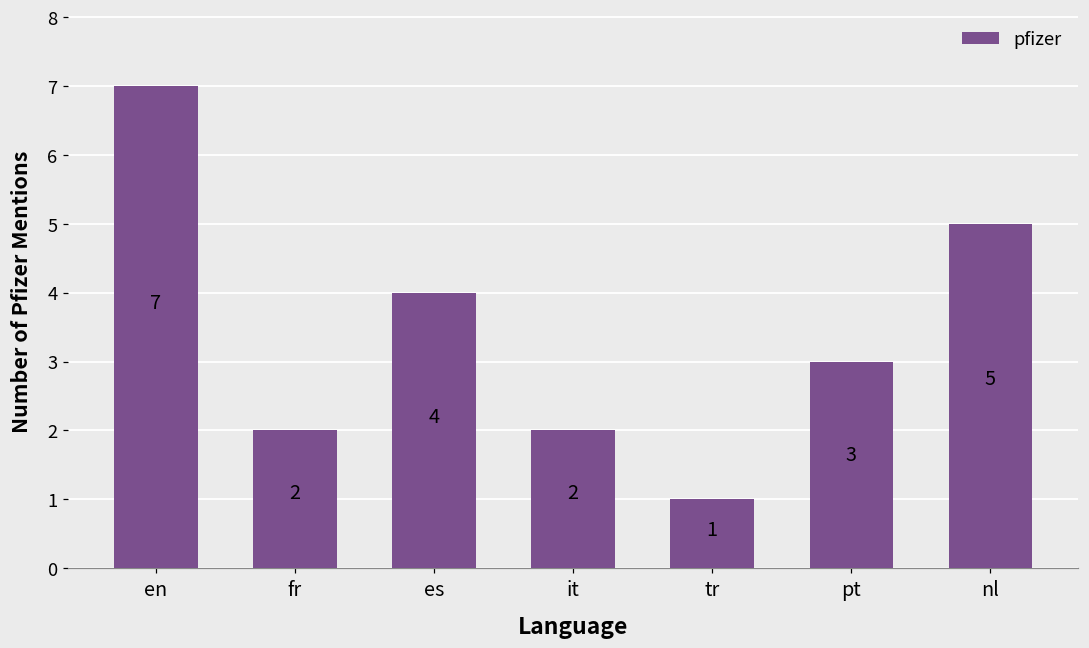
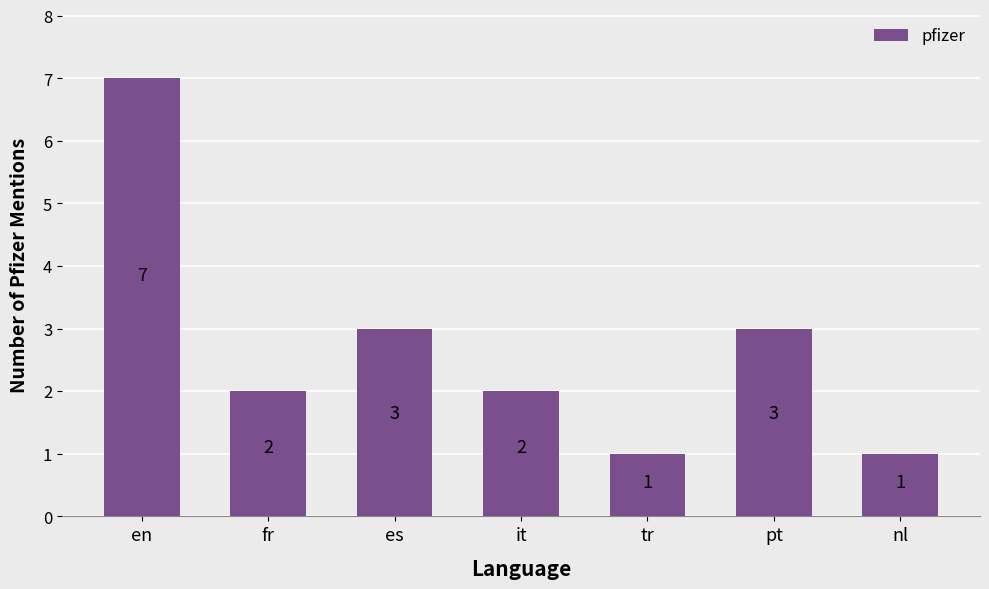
es: 4 -> 3
nl: 5 -> 1
